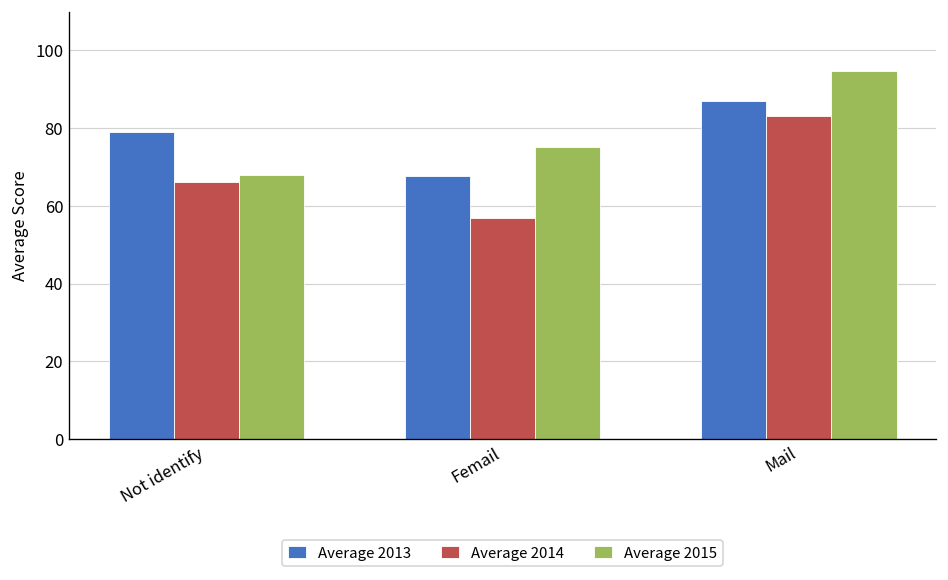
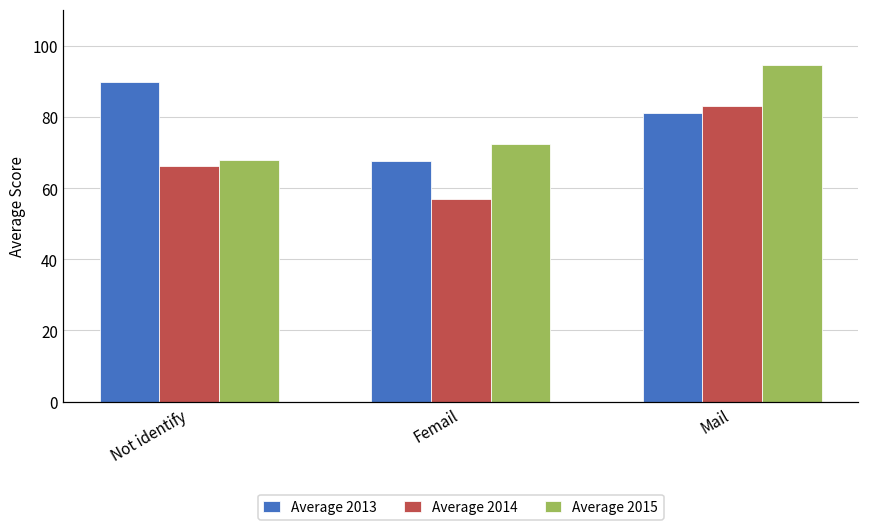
Average 2013, Not identify: 79 -> 90
Average 2015, Femail: 75 -> 72
Average 2013, Mail: 87 -> 81
